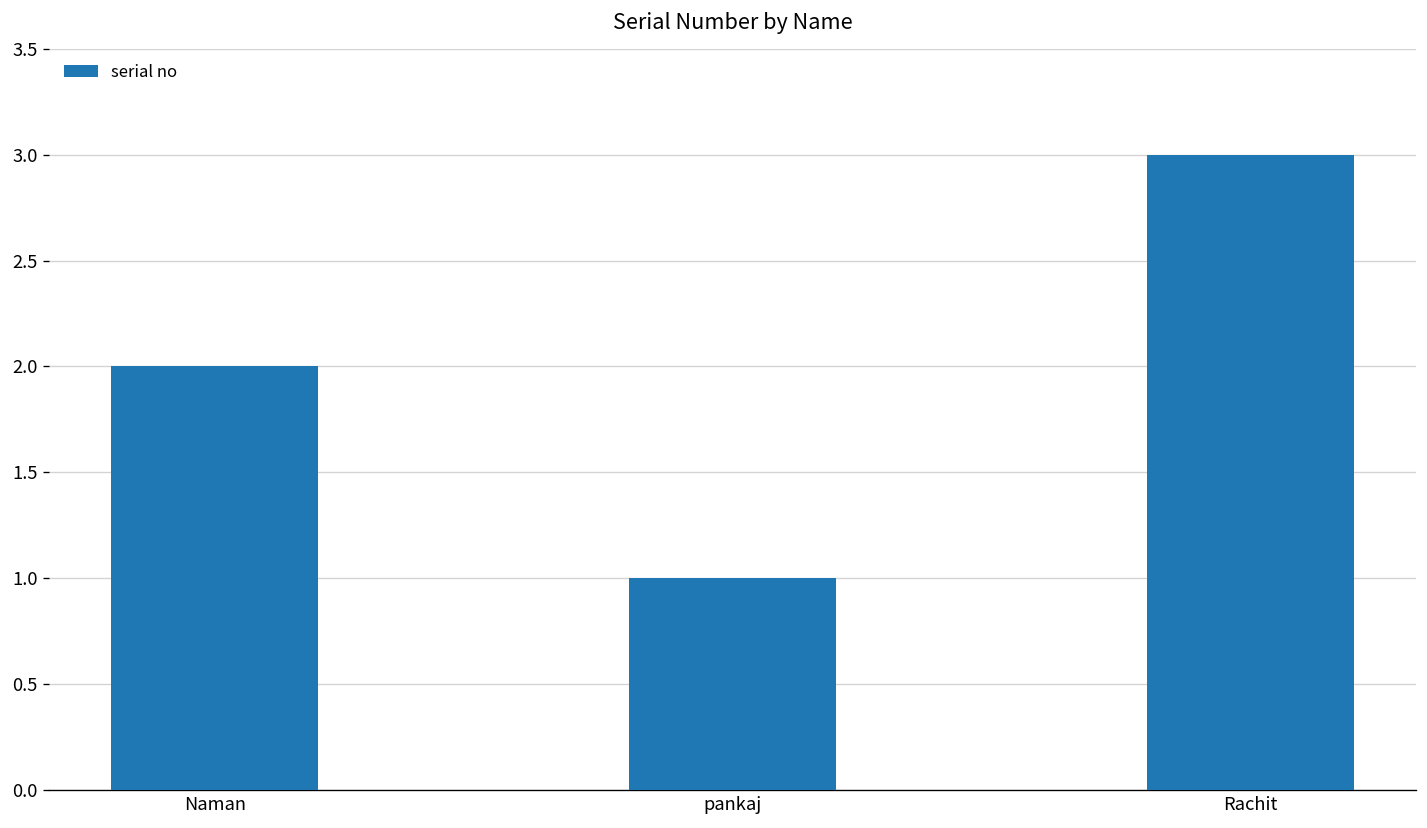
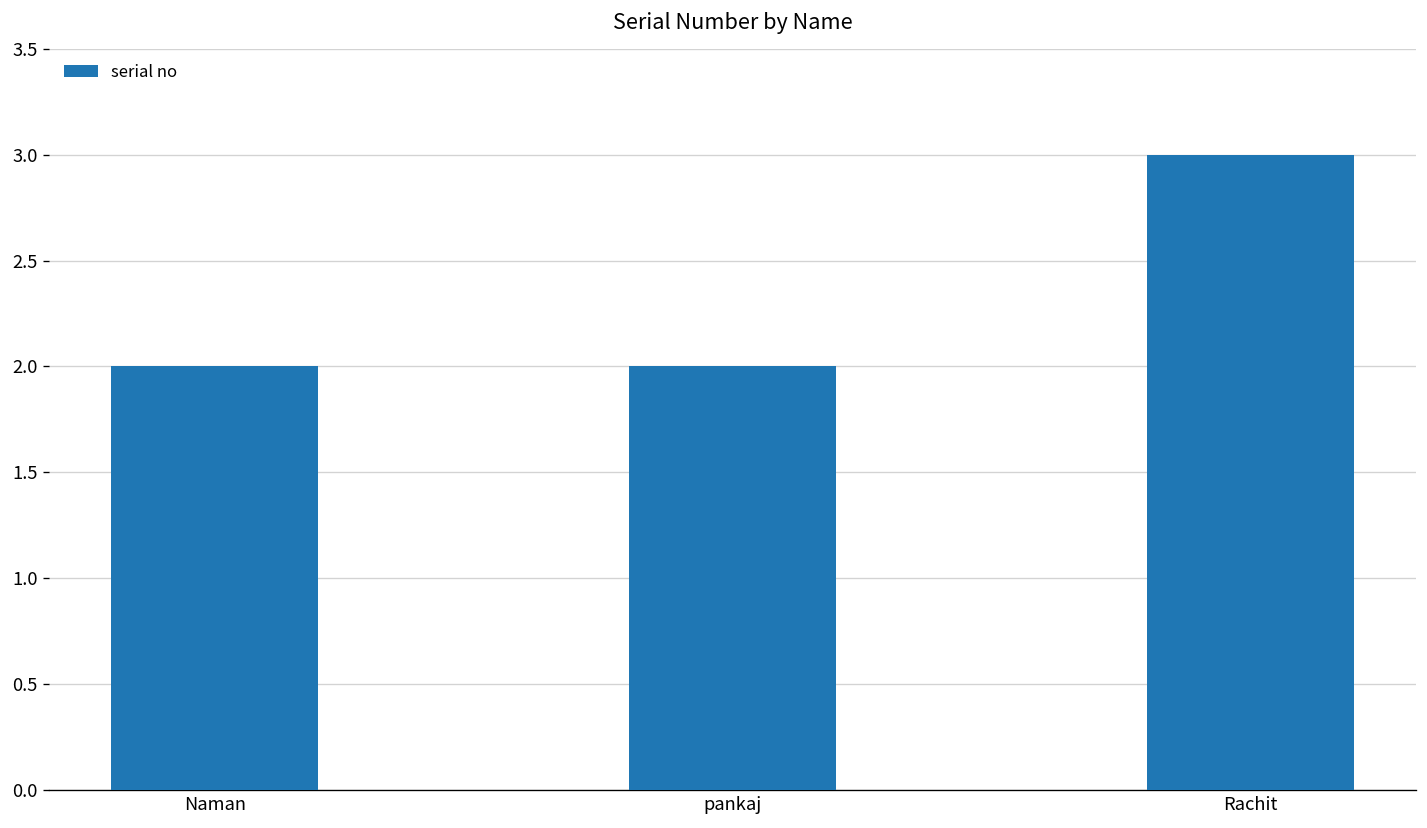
pankaj: 1 -> 2
